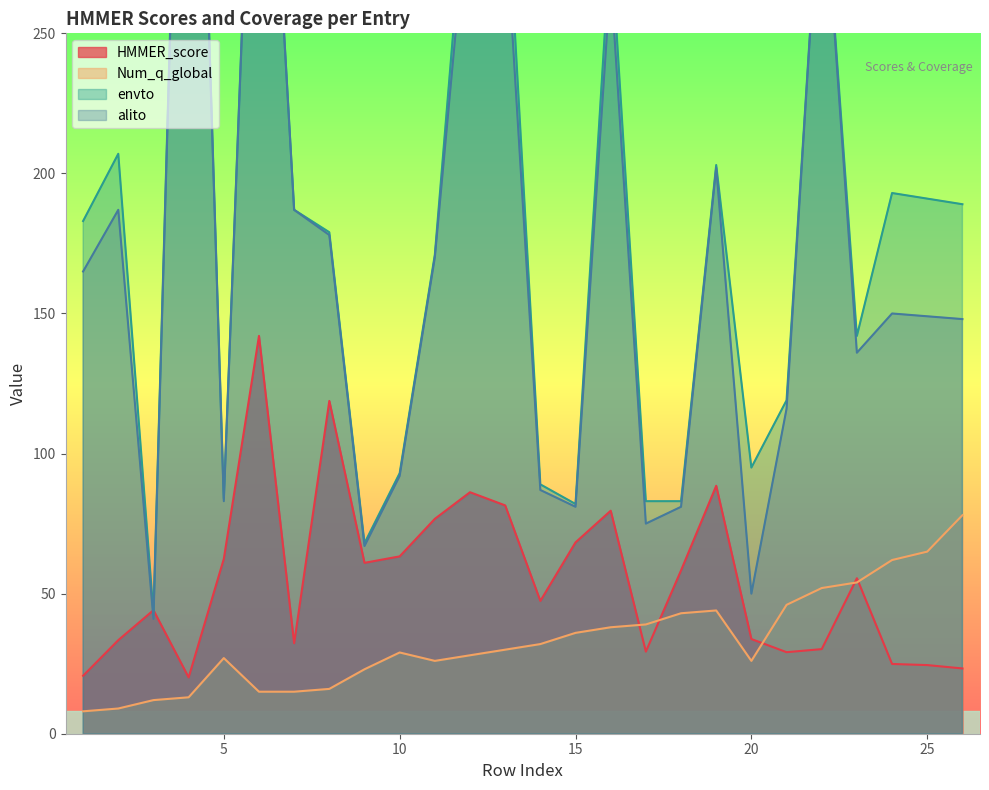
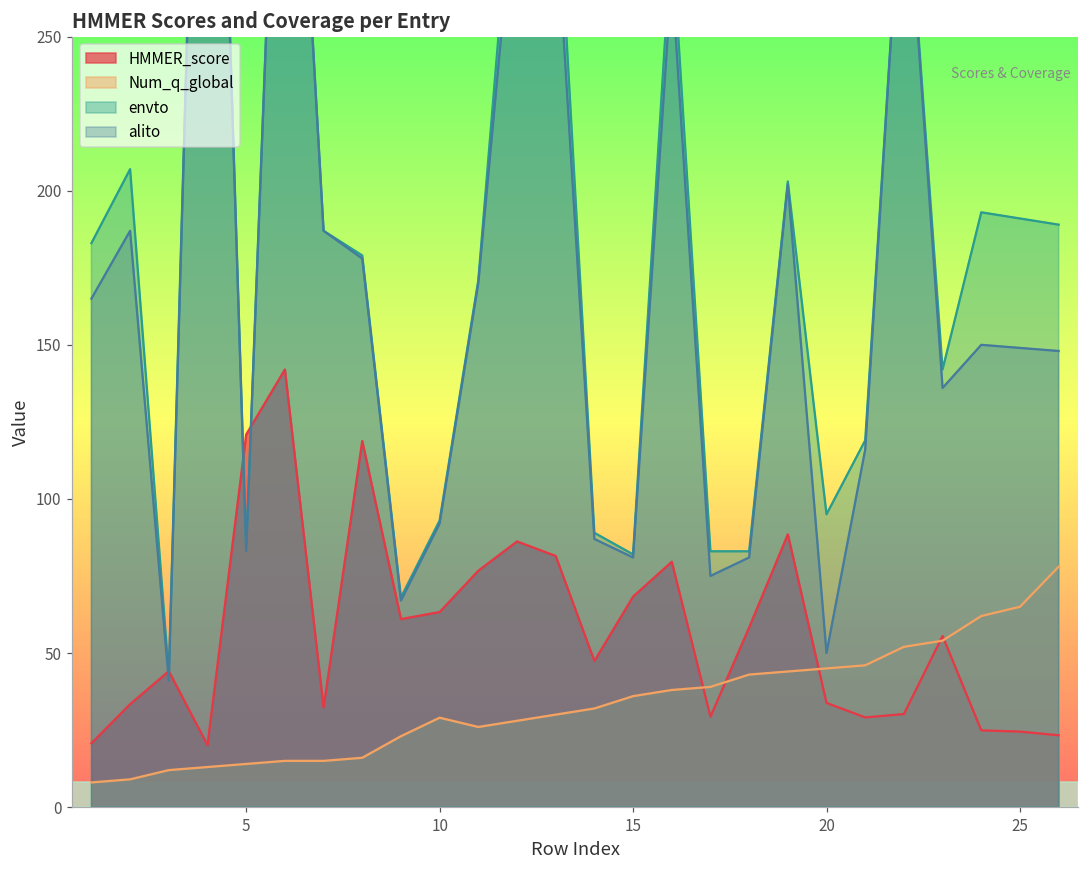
HMMER_score, 5: 62 -> 121
Num_q_global, 5: 27 -> 14
Num_q_global, 20: 26 -> 45
